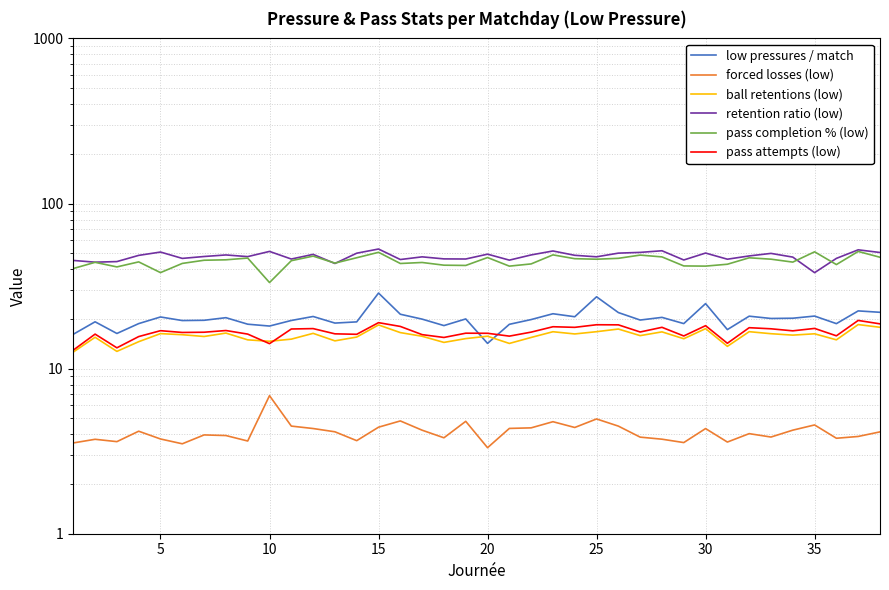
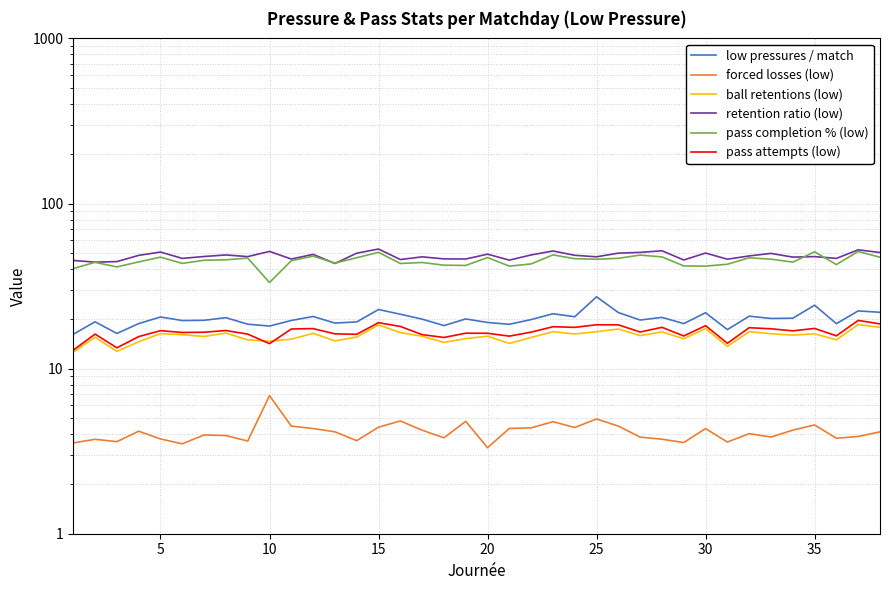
pass completion % (low), 5: 38 -> 47
low pressures / match, 15: 29 -> 23
low pressures / match, 20: 14 -> 19
low pressures / match, 30: 25 -> 22
low pressures / match, 35: 21 -> 24
retention ratio (low), 35: 38 -> 48
